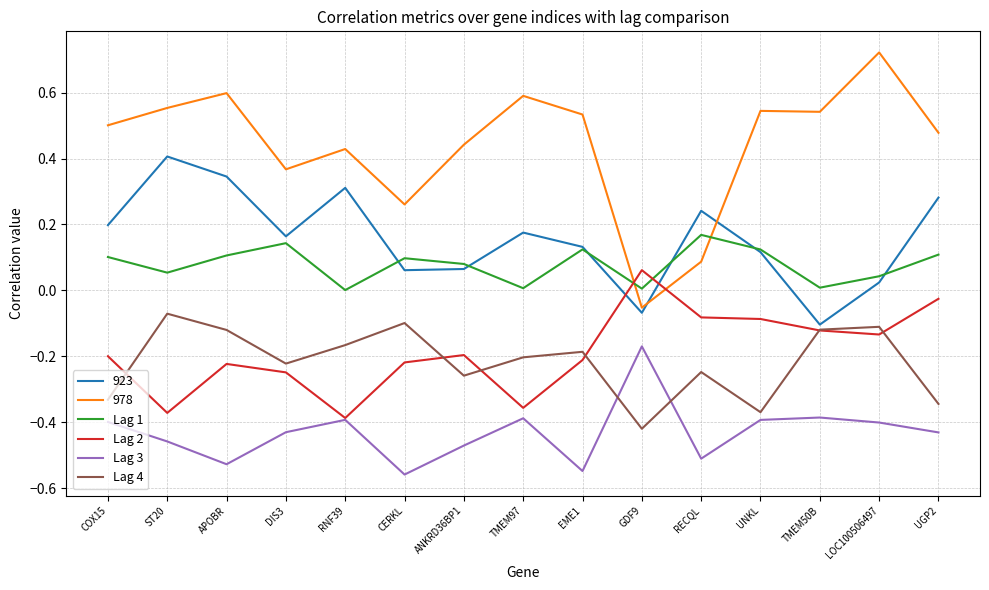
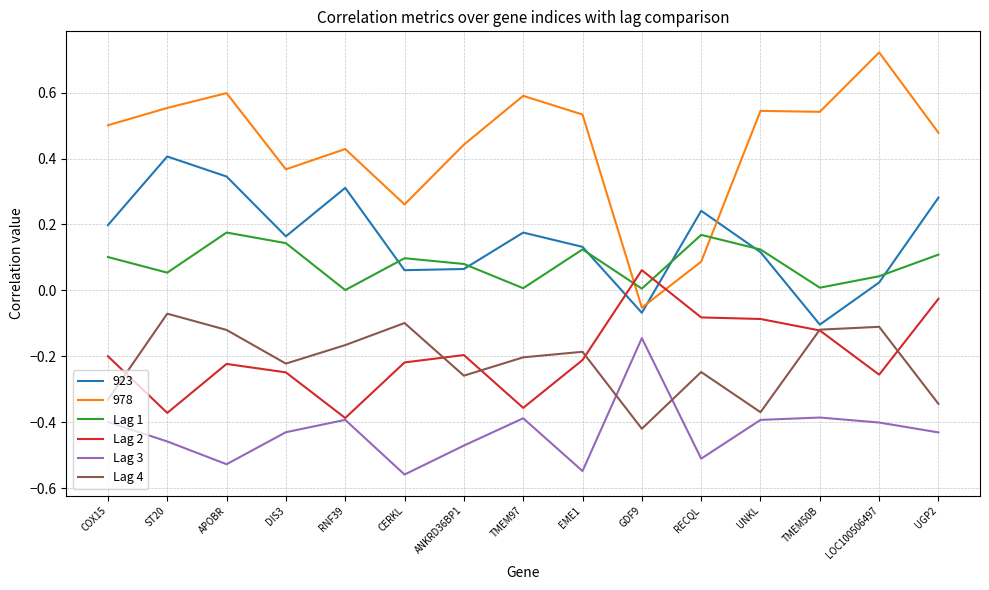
Lag 1, APOBR: 0.11 -> 0.18
Lag 3, GDF9: -0.17 -> -0.14
Lag 2, LOC100506497: -0.13 -> -0.26
